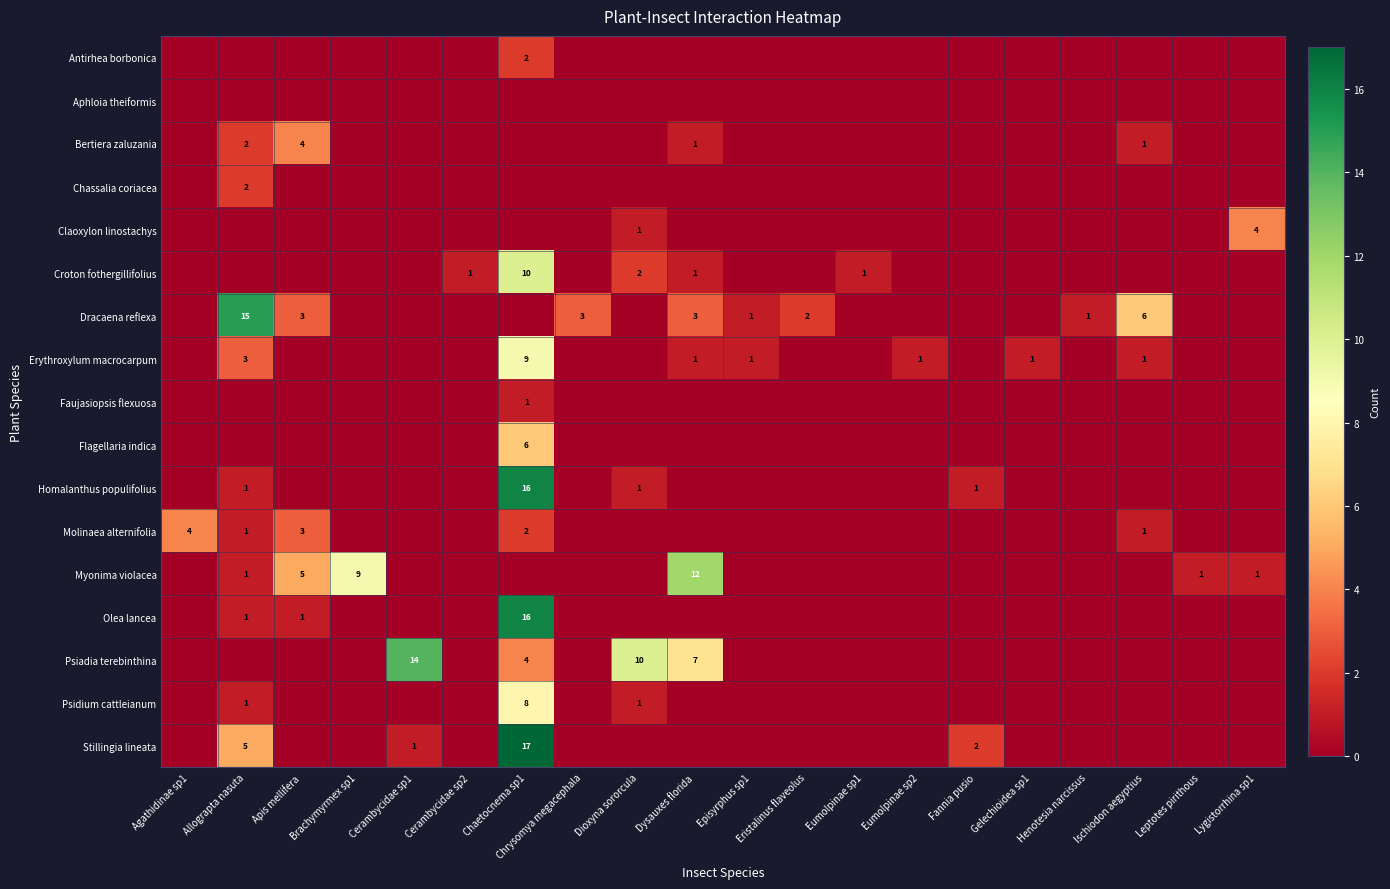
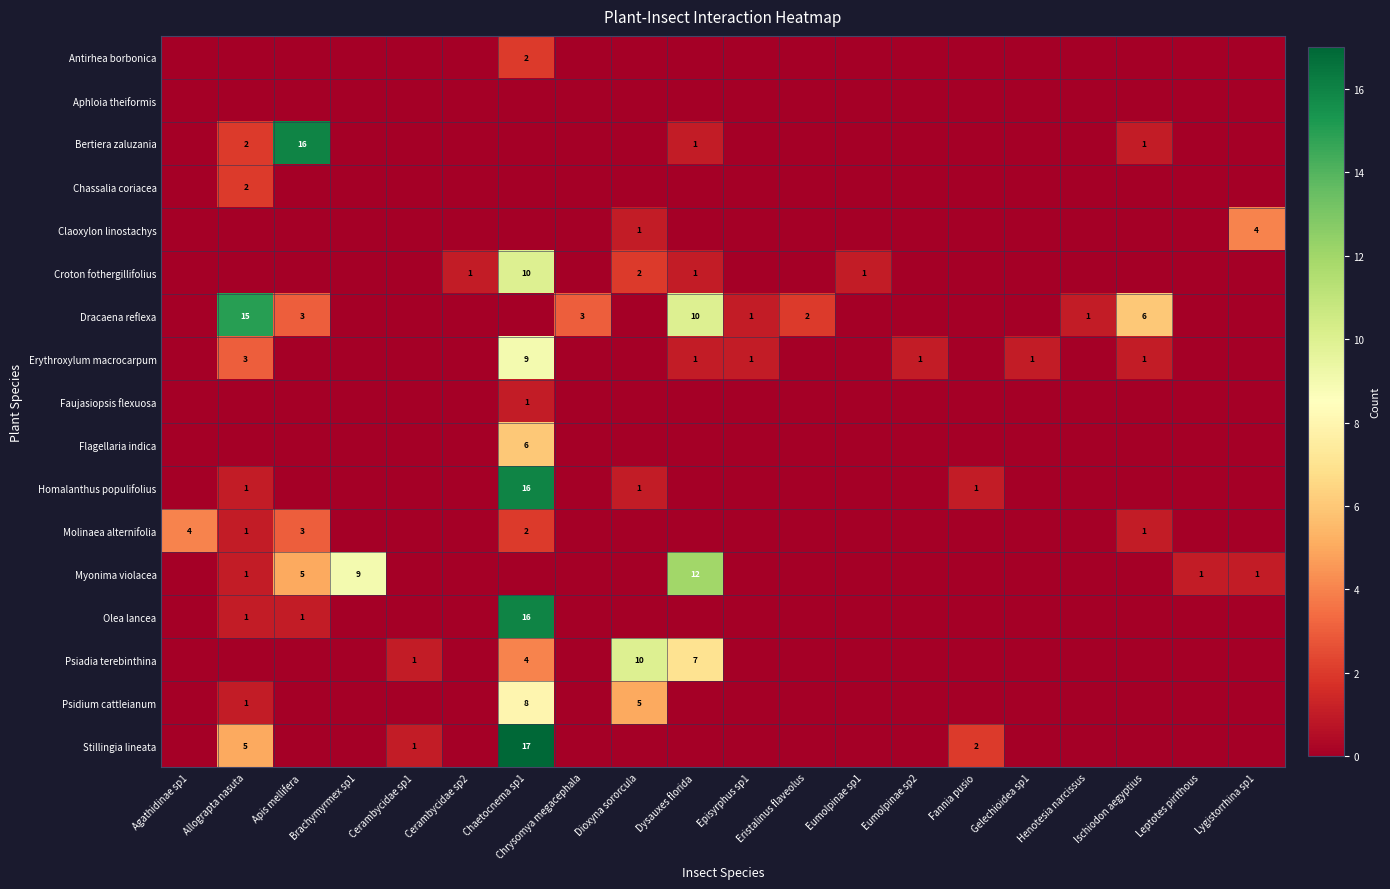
Bertiera zaluzania, Apis mellifera: 4 -> 16
Dracaena reflexa, Dysauxes florida: 3 -> 10
Psiadia terebinthina, Cerambycidae sp1: 14 -> 1
Psidium cattleianum, Dioxyna sororcula: 1 -> 5
